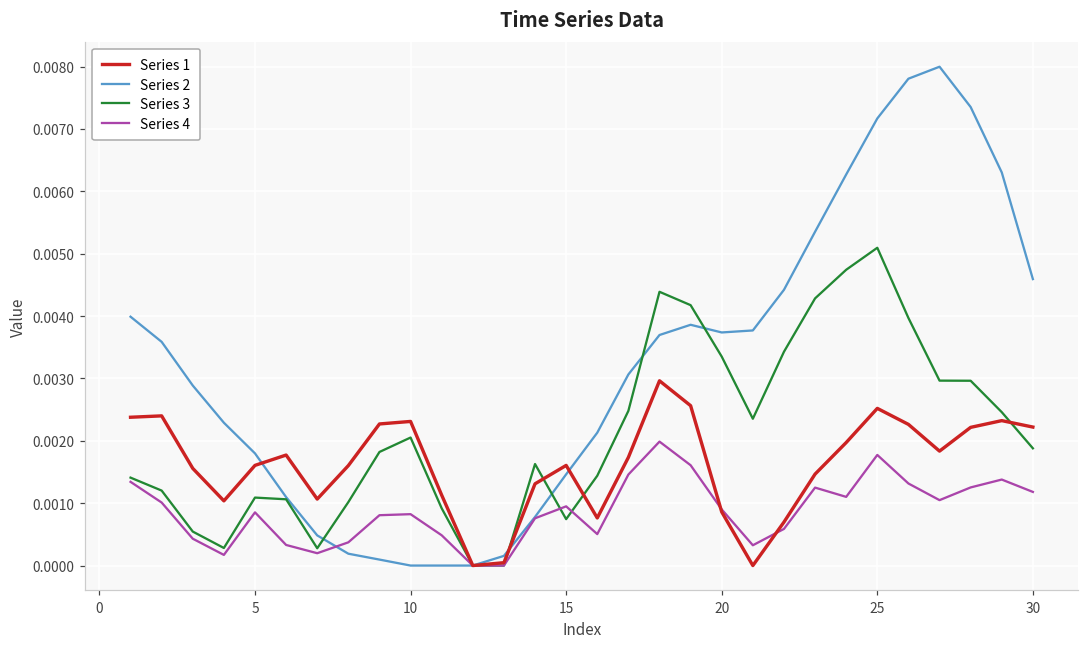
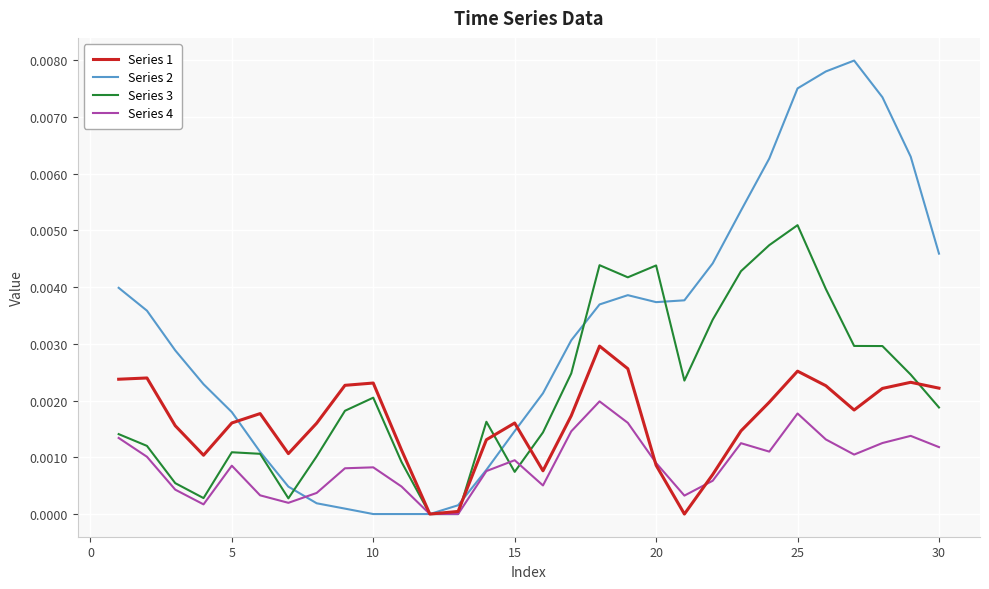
Series 3, 20: 0.0033 -> 0.0044
Series 2, 25: 0.0072 -> 0.0075
